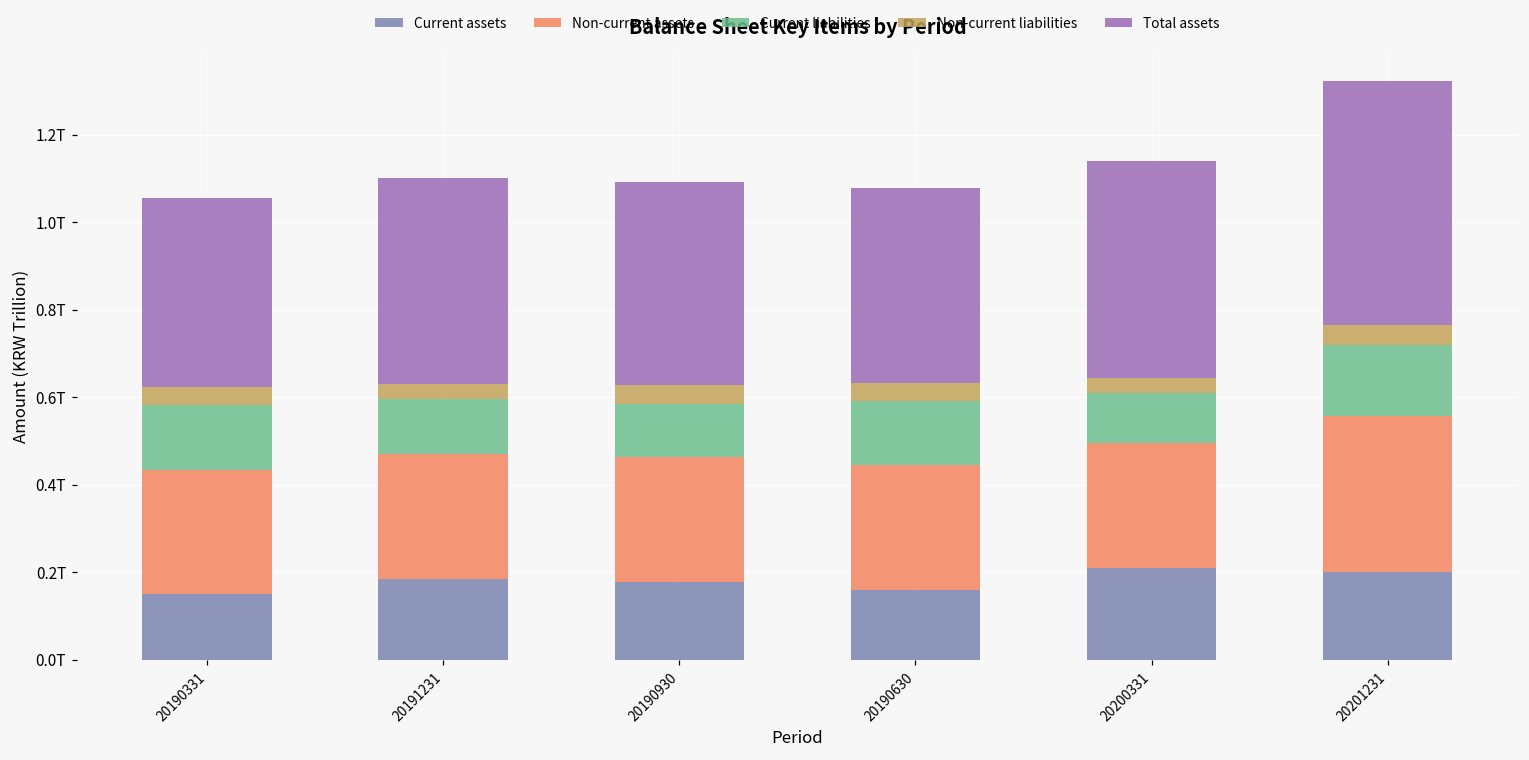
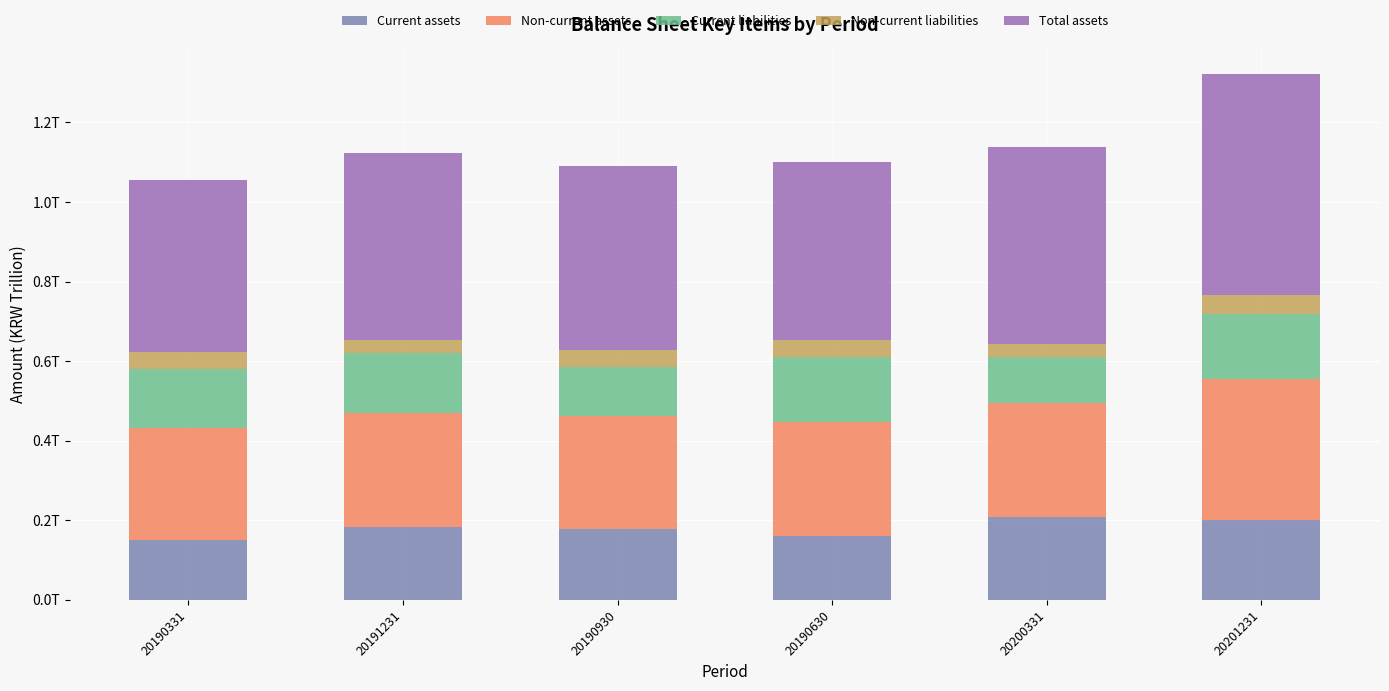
Current liabilities, 20191231: 0.13T -> 0.15T
Current liabilities, 20190630: 0.15T -> 0.17T
